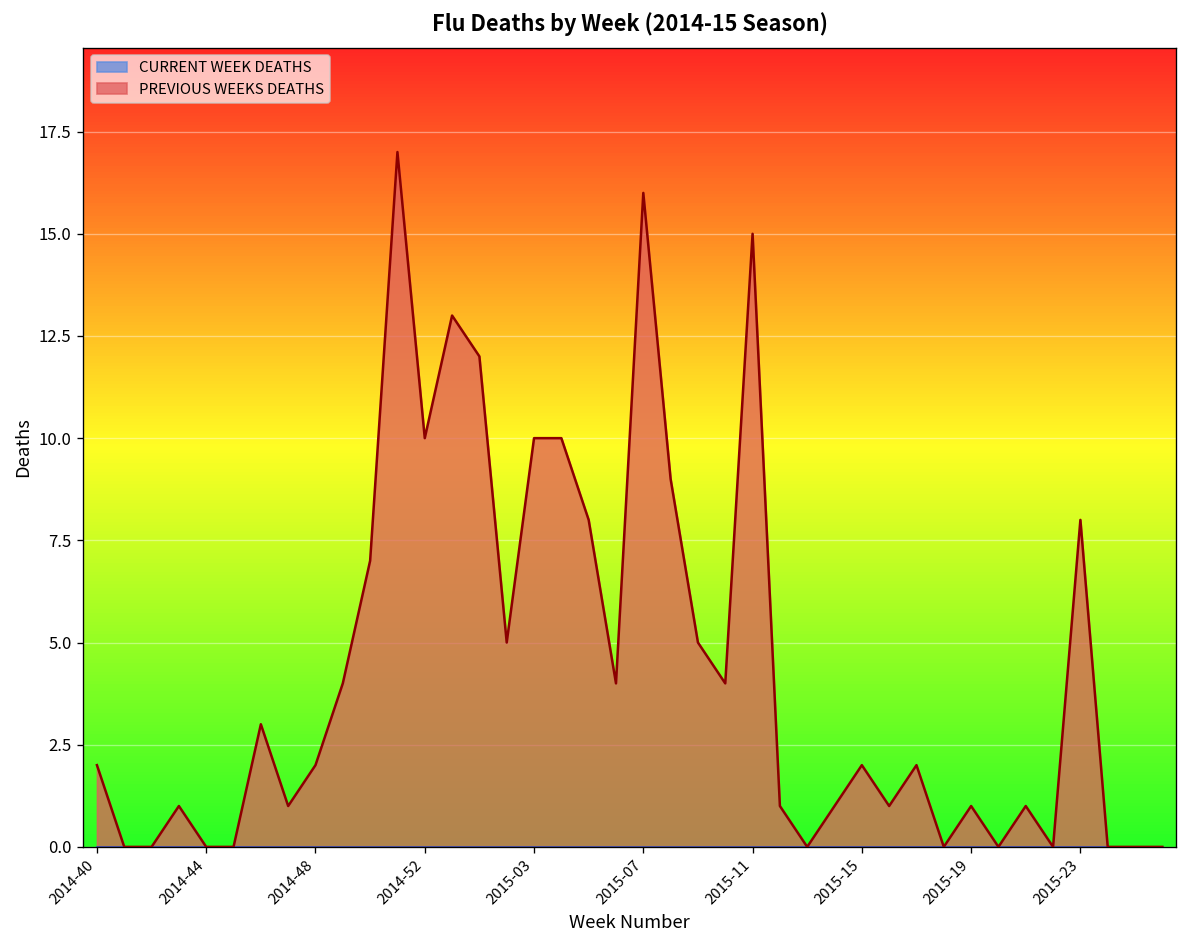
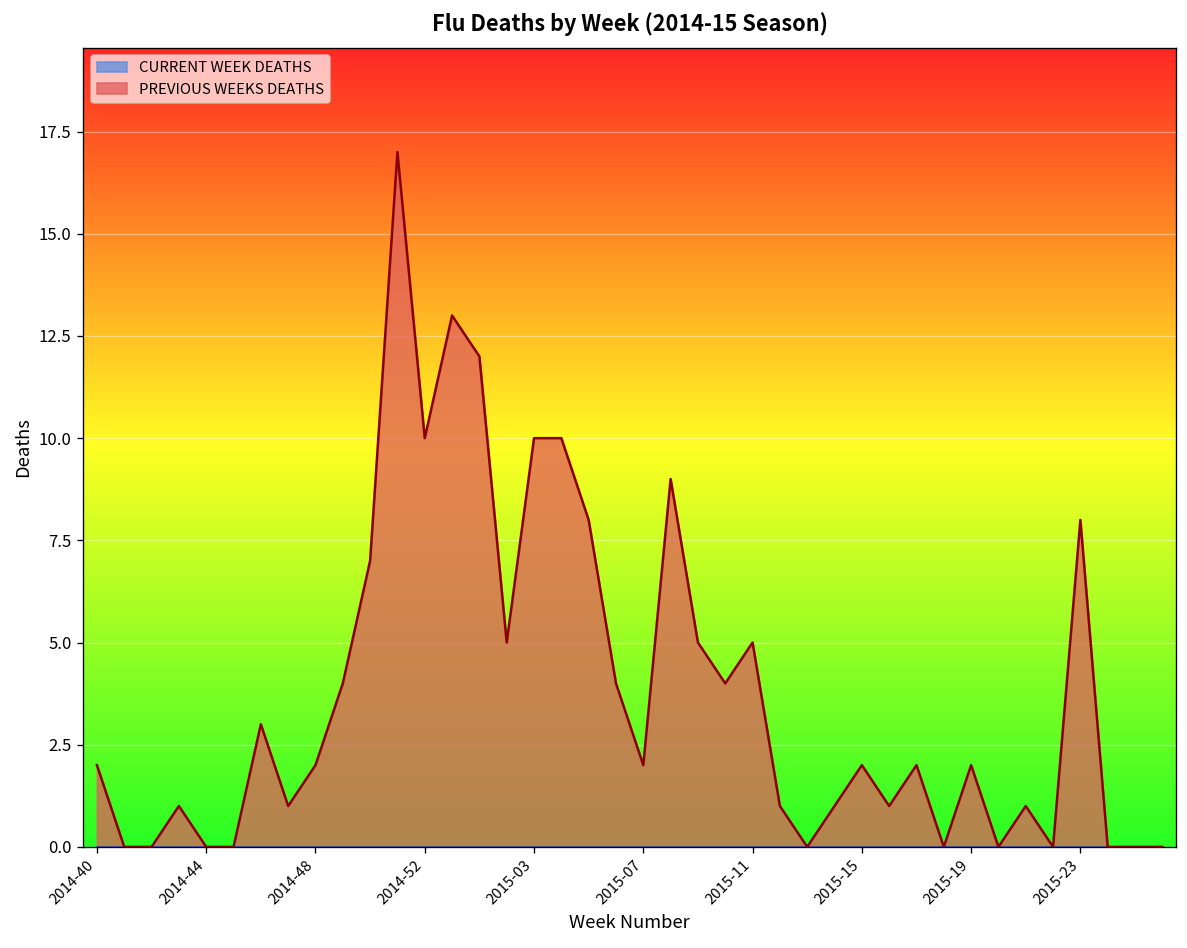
PREVIOUS WEEKS DEATHS, 2015-07: 16 -> 2
PREVIOUS WEEKS DEATHS, 2015-11: 15 -> 5
PREVIOUS WEEKS DEATHS, 2015-19: 1 -> 2
